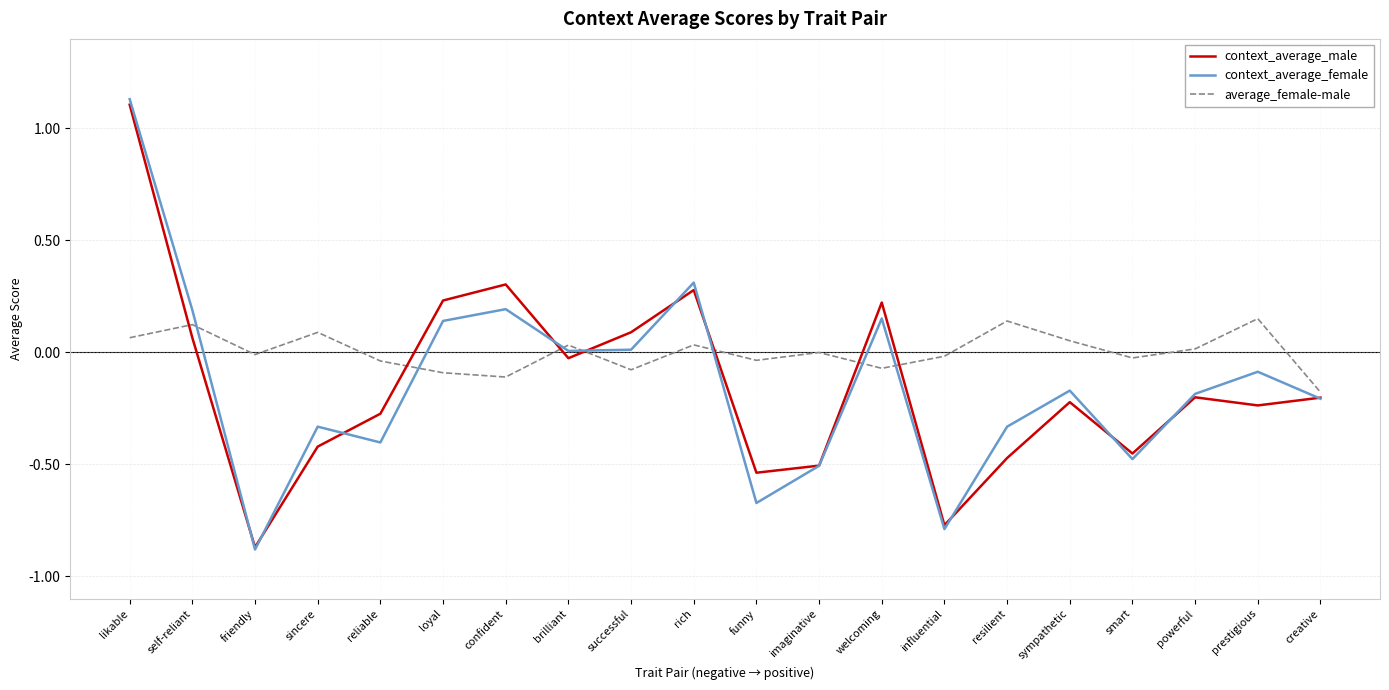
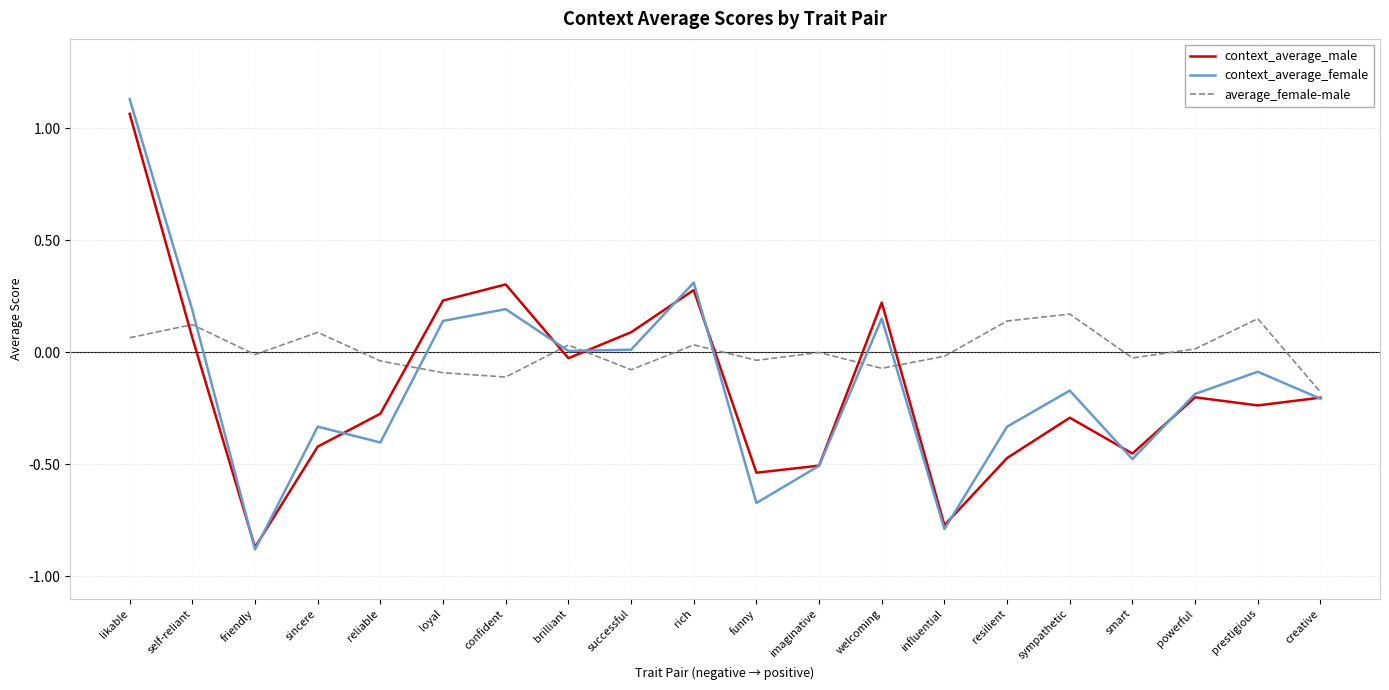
context_average_male, likable: 1.11 -> 1.07
context_average_male, sympathetic: -0.22 -> -0.29
average_female-male, sympathetic: 0.05 -> 0.17
